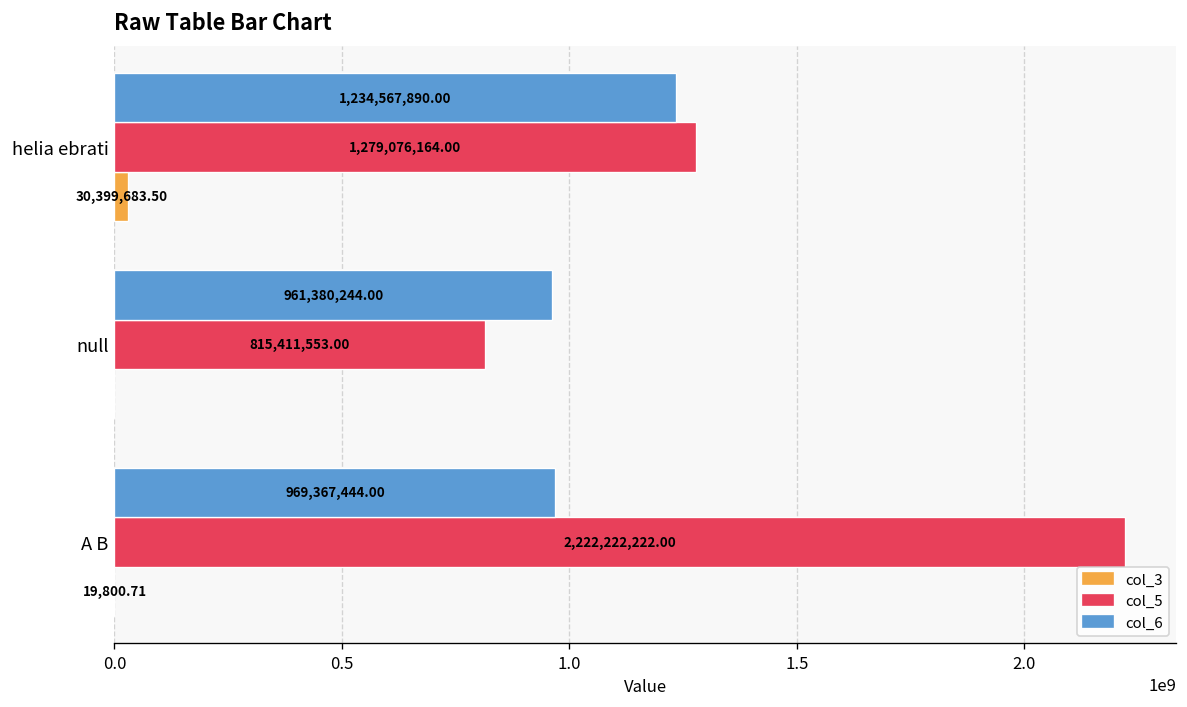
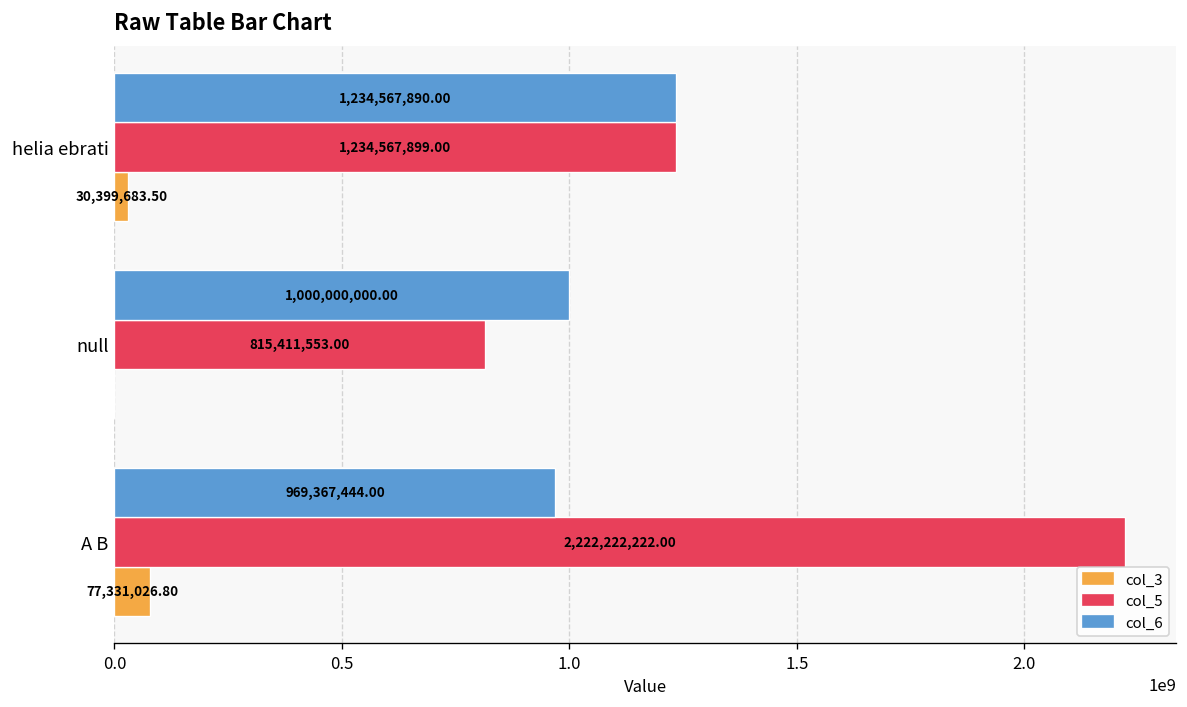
col_5, helia ebrati: 1,279,076,164.00 -> 1,234,567,899.00
col_6, null: 961,380,244.00 -> 1,000,000,000.00
col_3, A B: 19,800.71 -> 77,331,026.80
